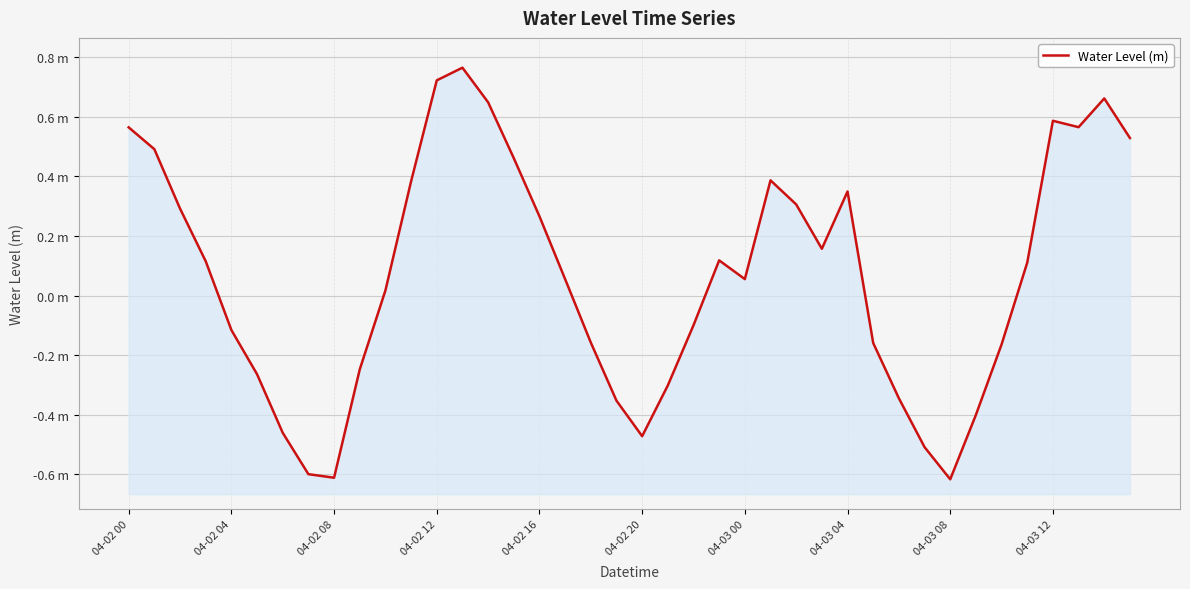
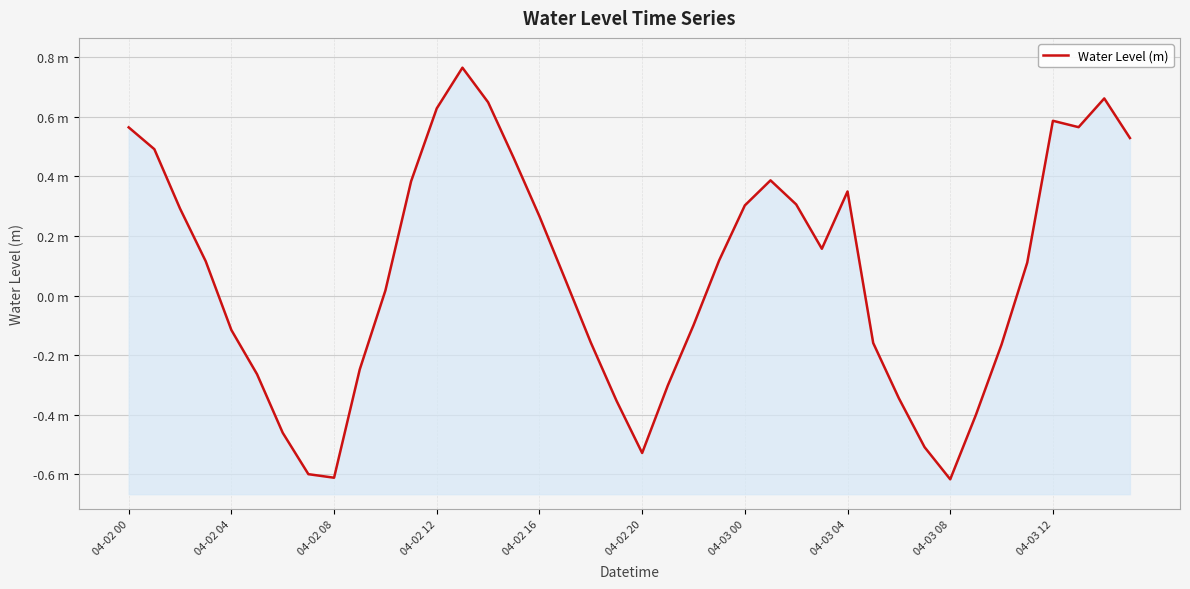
04-02 12: 0.72 m -> 0.63 m
04-02 20: -0.47 m -> -0.53 m
04-03 00: 0.06 m -> 0.30 m
